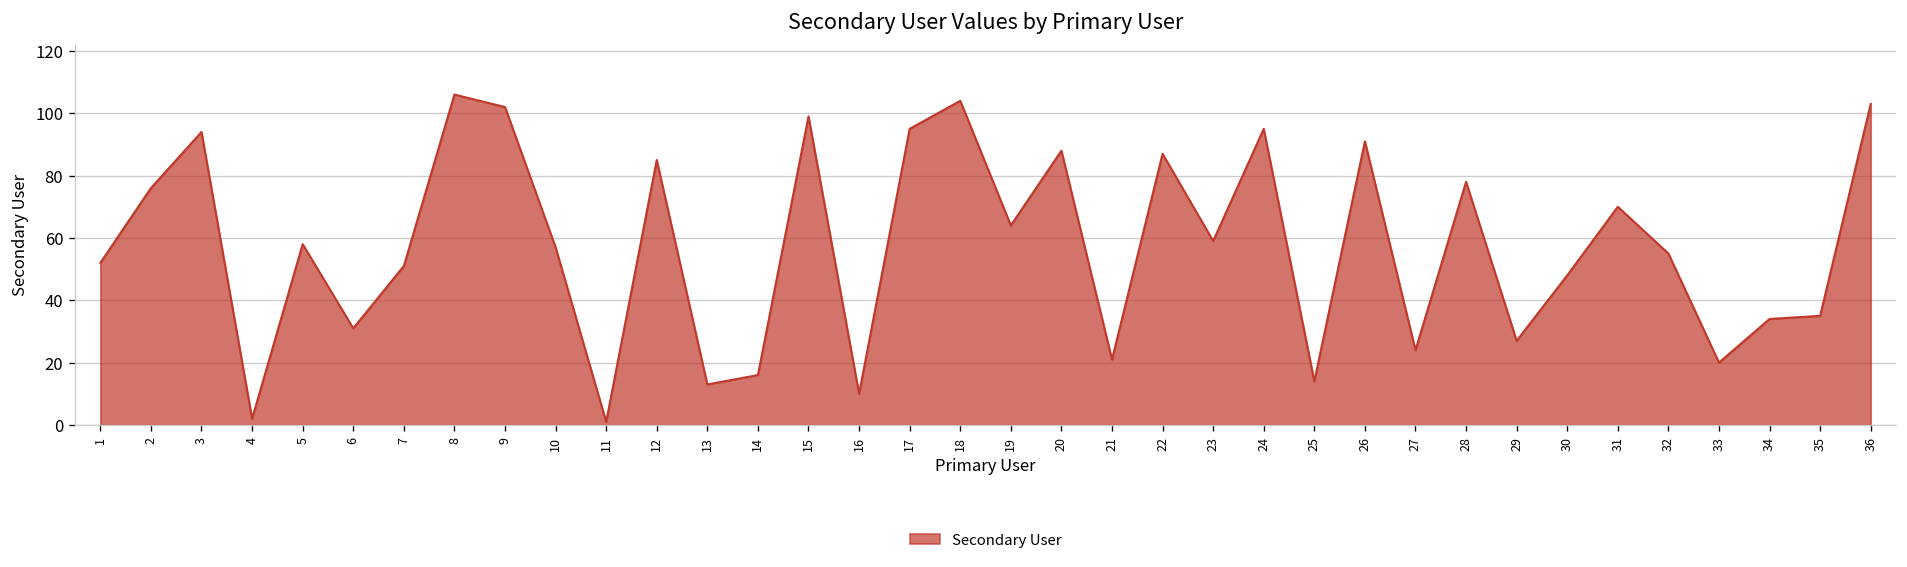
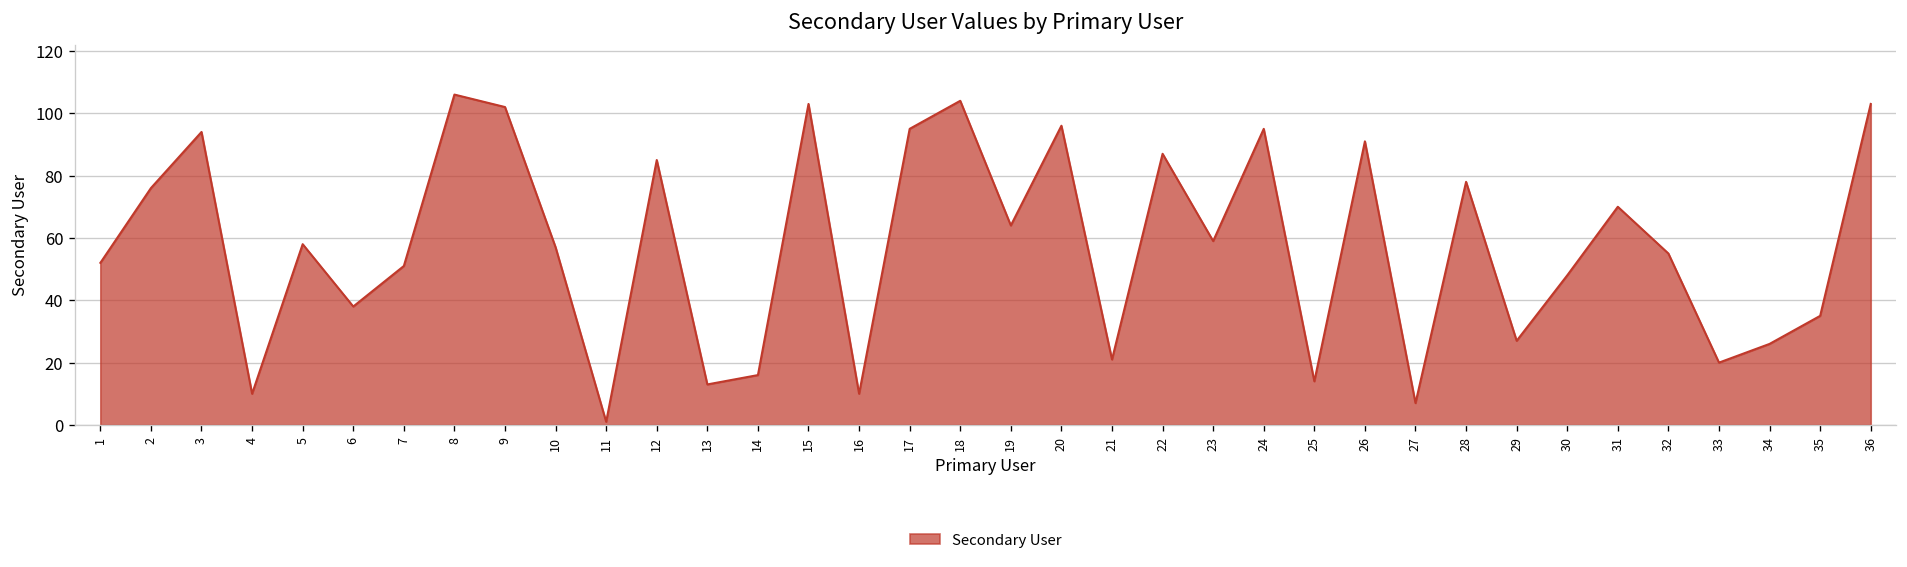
4: 2 -> 10
6: 31 -> 38
15: 99 -> 103
20: 88 -> 96
27: 24 -> 7
34: 34 -> 26
